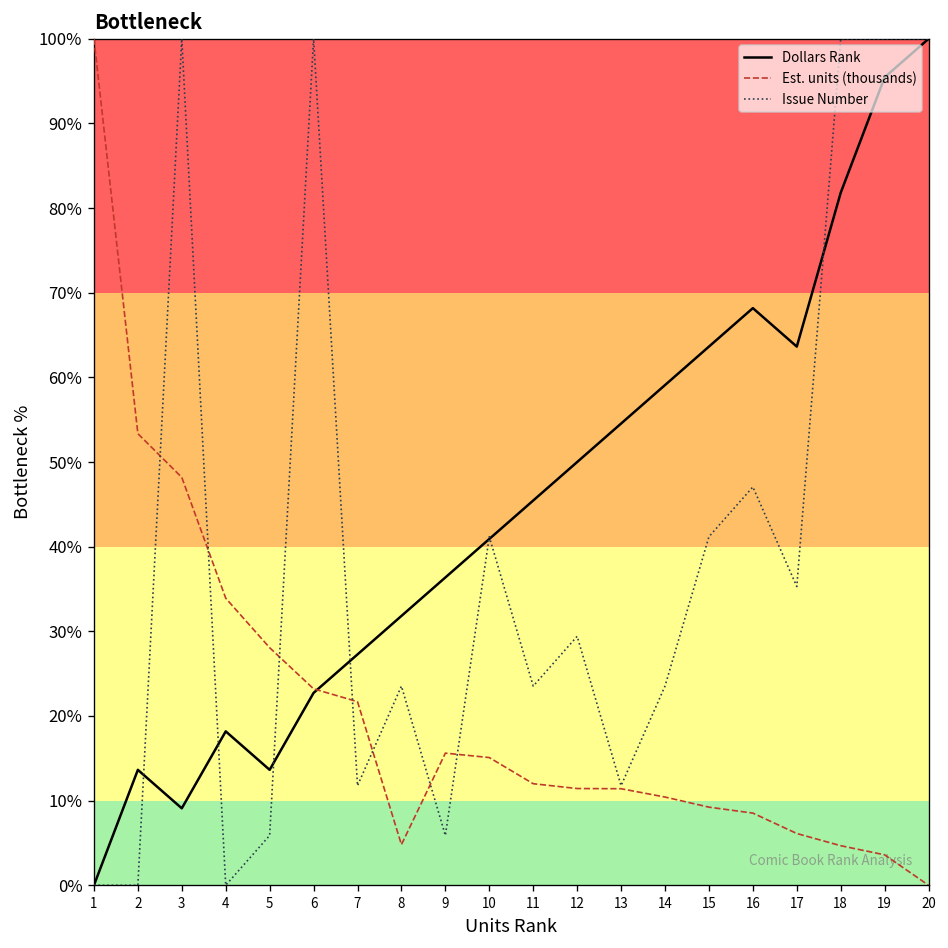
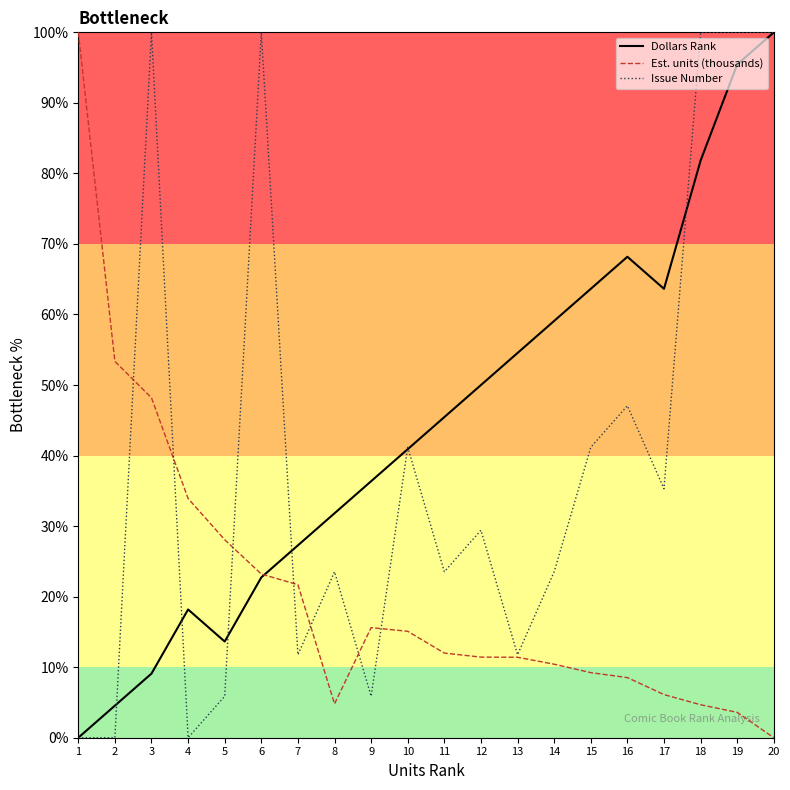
Dollars Rank, 2: 14% -> 5%
